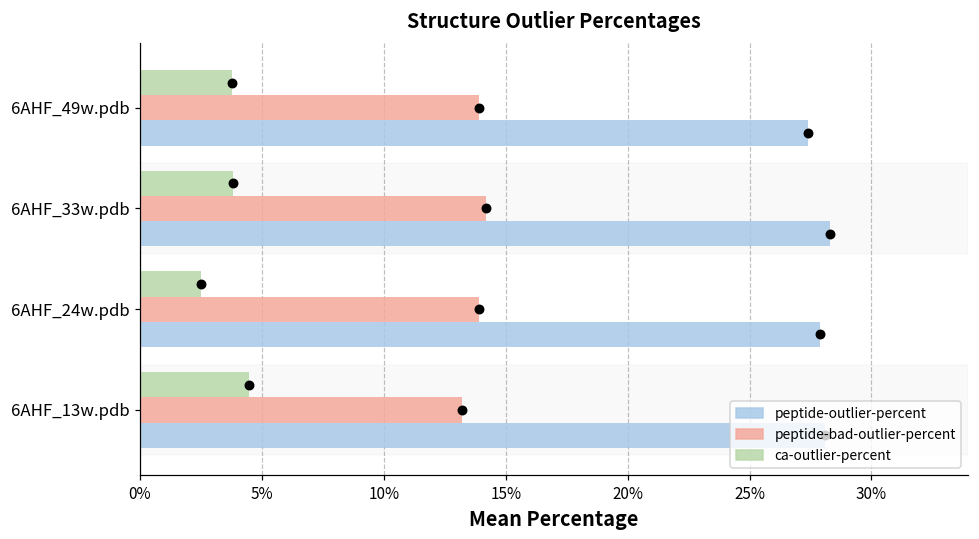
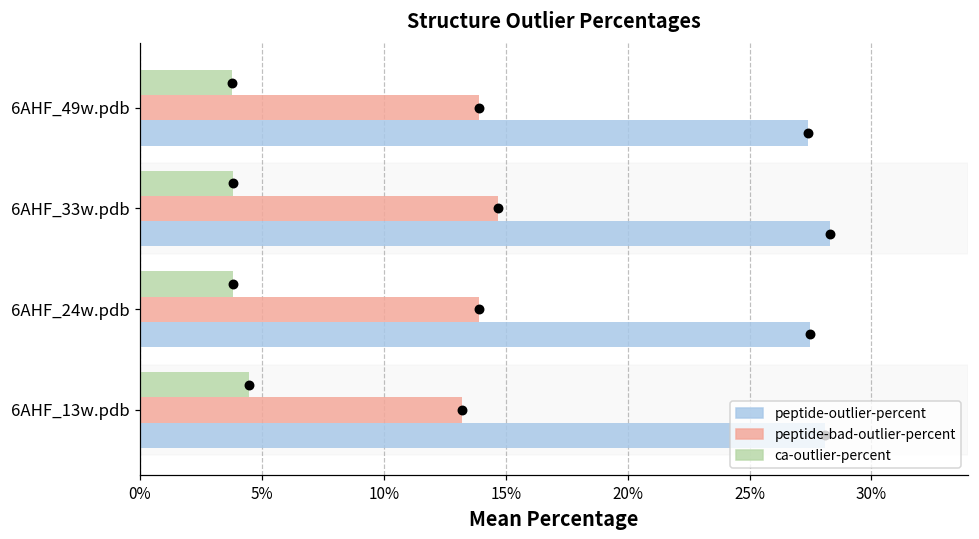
peptide-bad-outlier-percent, 6AHF_33w.pdb: 14.2% -> 14.7%
ca-outlier-percent, 6AHF_24w.pdb: 2.5% -> 3.8%
peptide-outlier-percent, 6AHF_24w.pdb: 27.9% -> 27.5%
